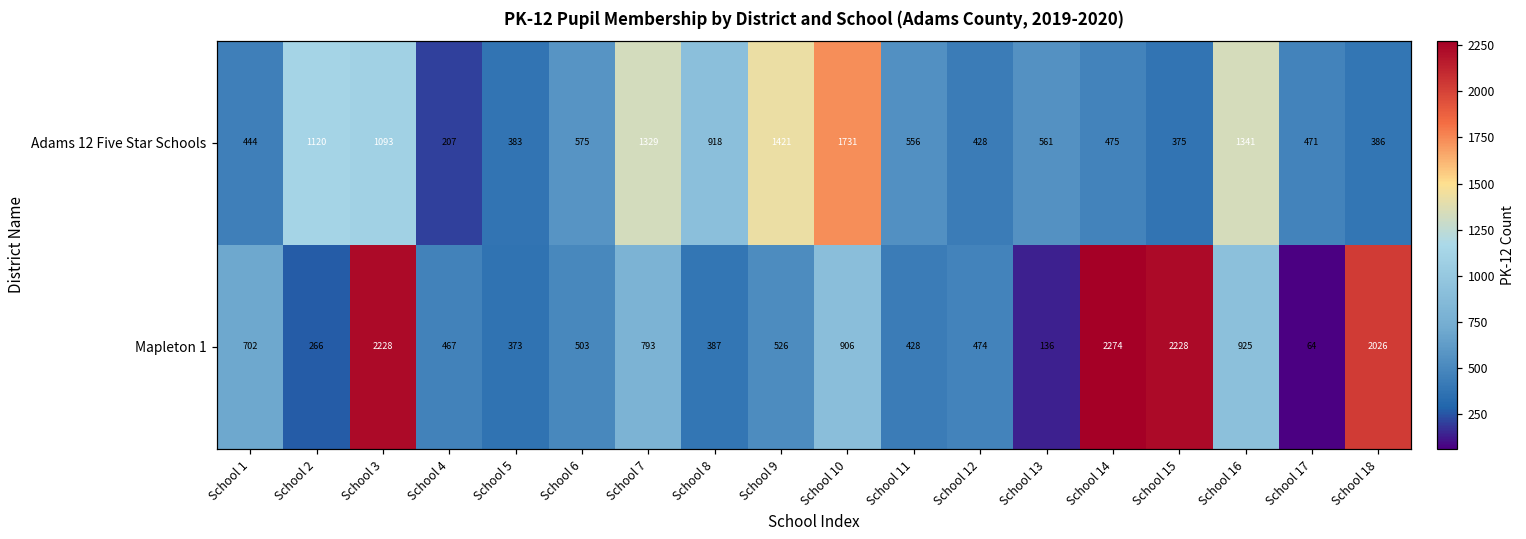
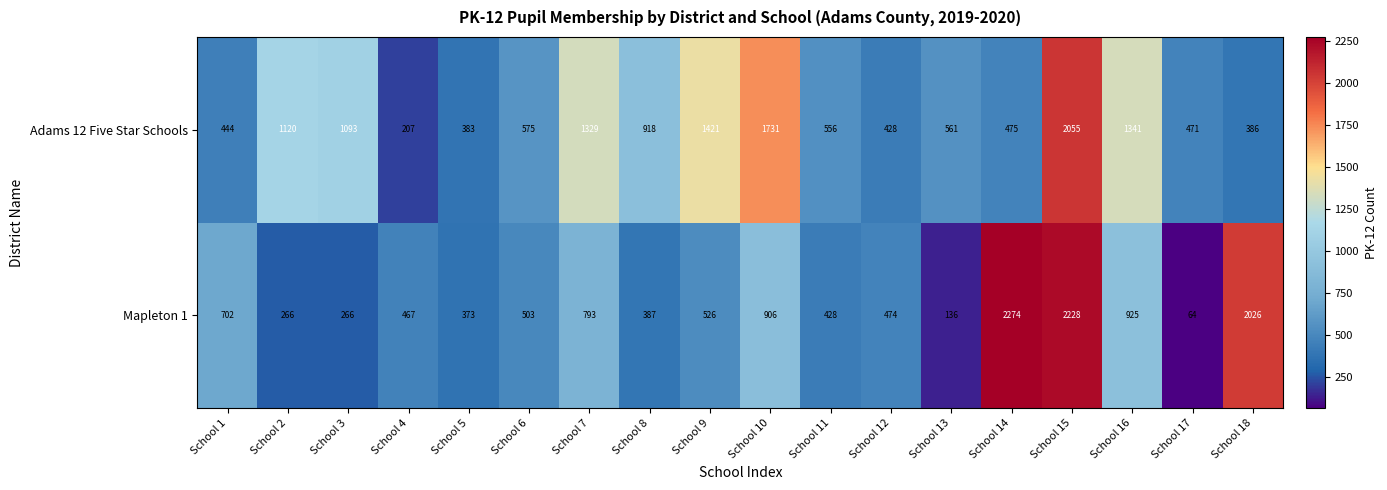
Adams 12 Five Star Schools, School 15: 375 -> 2055
Mapleton 1, School 3: 2228 -> 266
